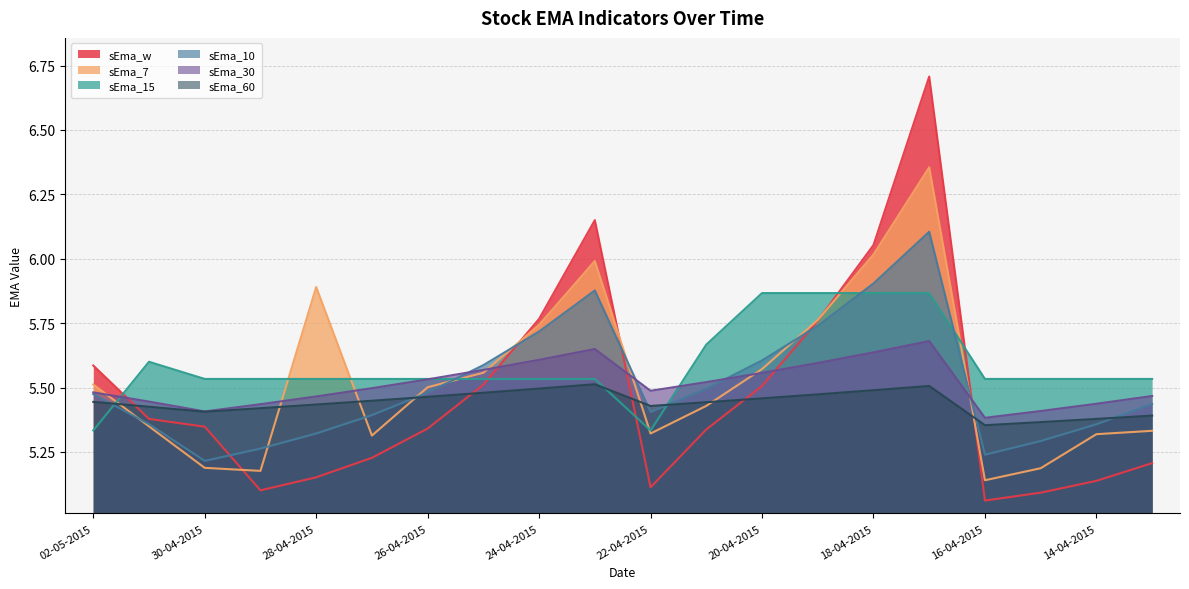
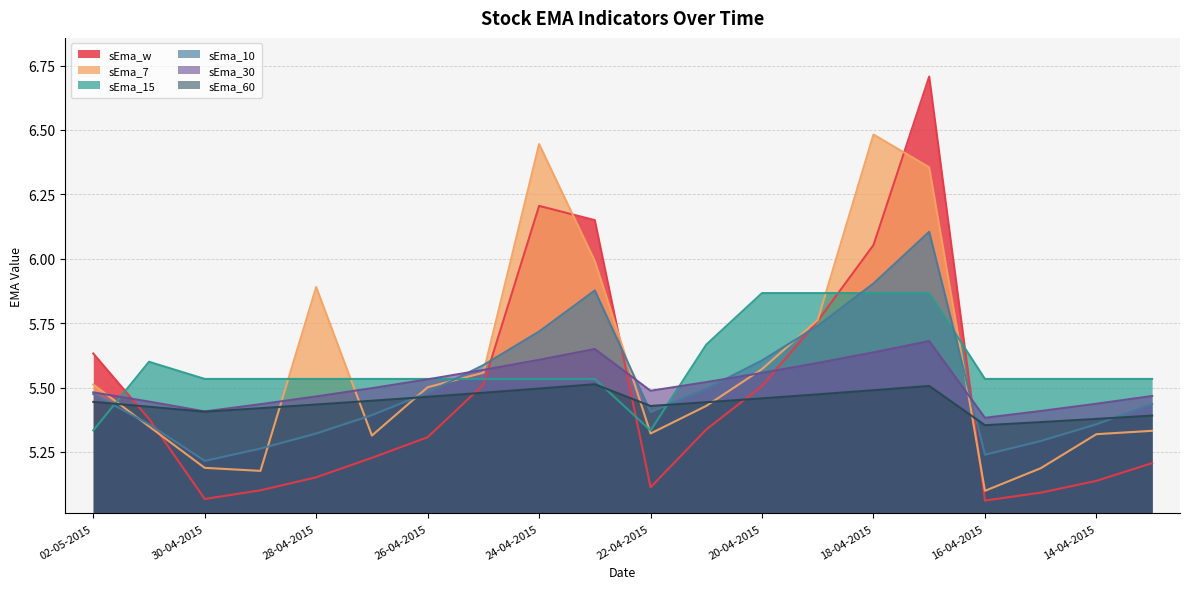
sEma_w, 02-05-2015: 5.59 -> 5.63
sEma_w, 30-04-2015: 5.35 -> 5.07
sEma_w, 26-04-2015: 5.34 -> 5.31
sEma_w, 24-04-2015: 5.77 -> 6.21
sEma_7, 24-04-2015: 5.74 -> 6.45
sEma_7, 18-04-2015: 6.02 -> 6.48
sEma_7, 16-04-2015: 5.14 -> 5.10
